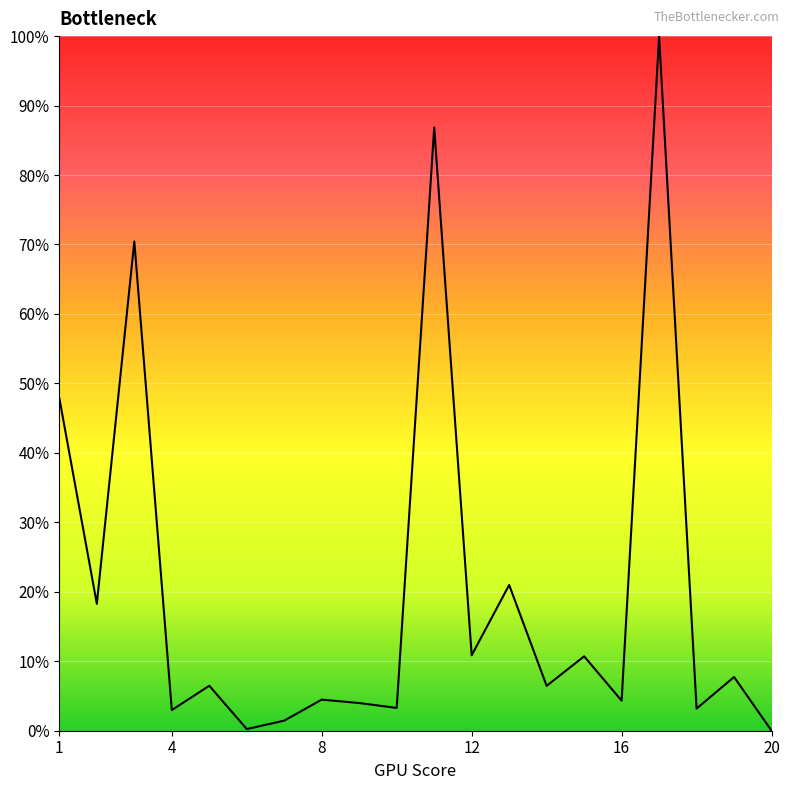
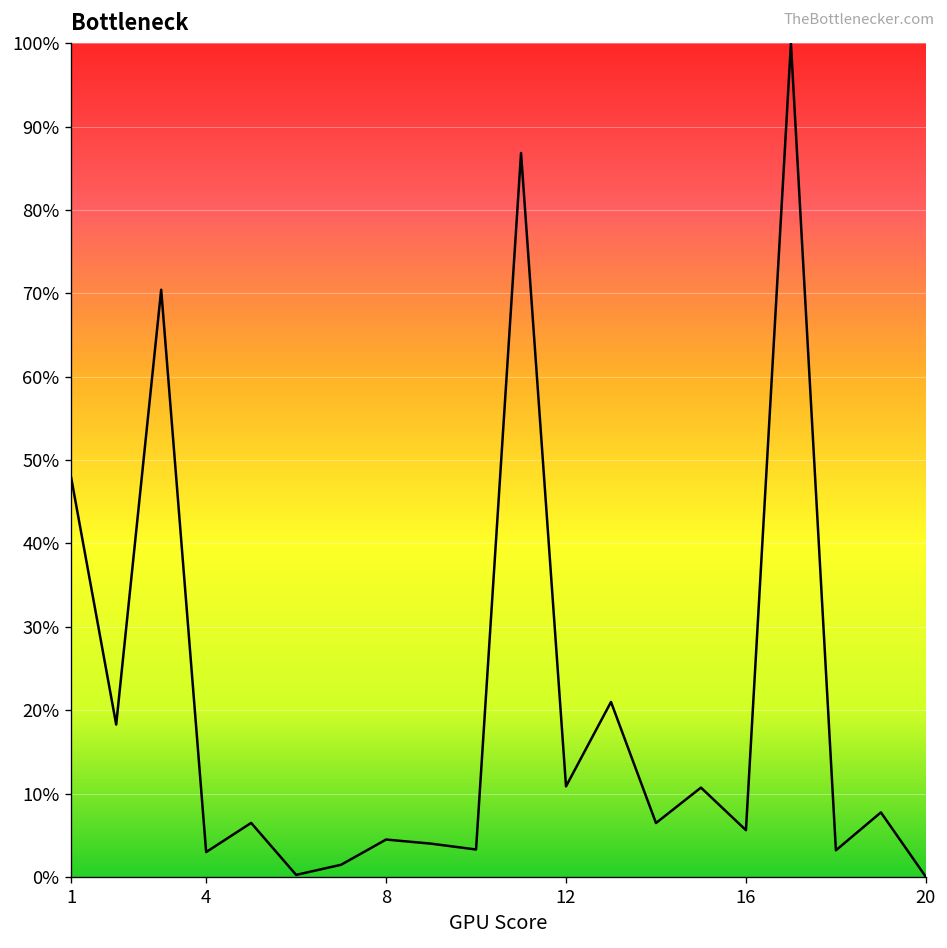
16: 4% -> 6%
